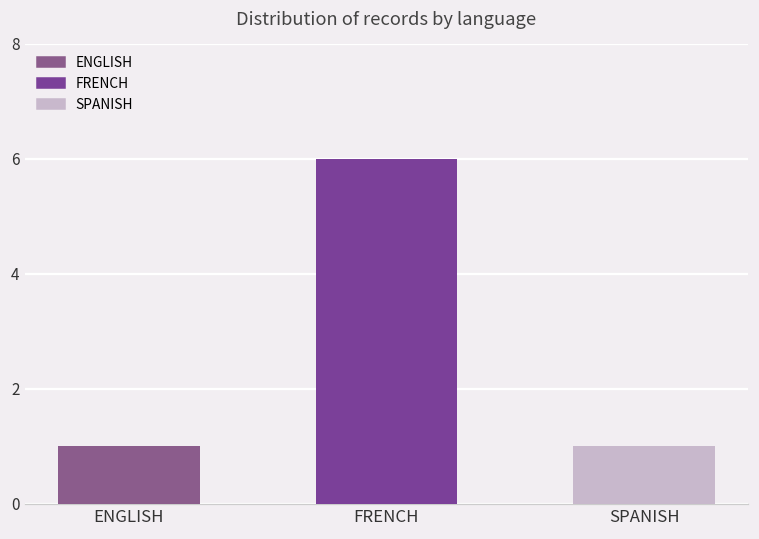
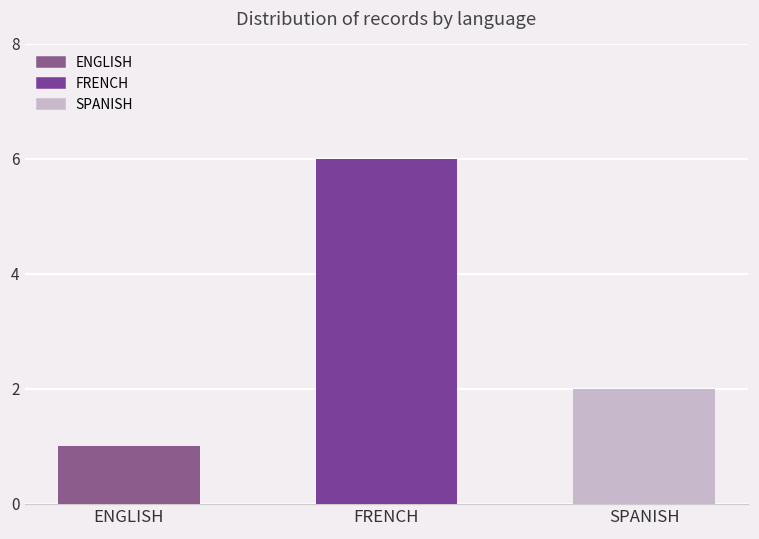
SPANISH: 1 -> 2
